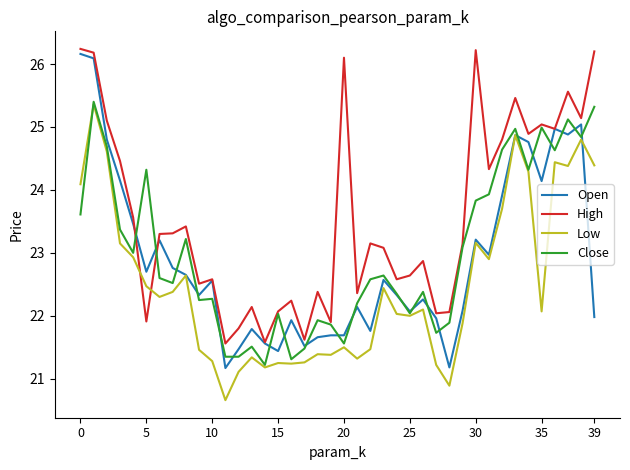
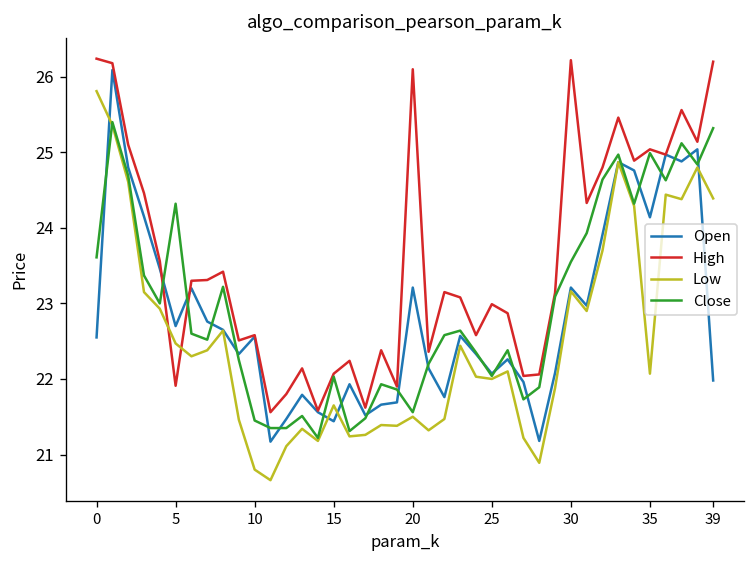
Open, 0: 26.2 -> 22.6
Low, 0: 24.1 -> 25.8
Low, 10: 21.3 -> 20.8
Close, 10: 22.3 -> 21.5
Low, 15: 21.3 -> 21.7
Open, 20: 21.7 -> 23.2
High, 25: 22.6 -> 23.0
Close, 30: 23.8 -> 23.6
